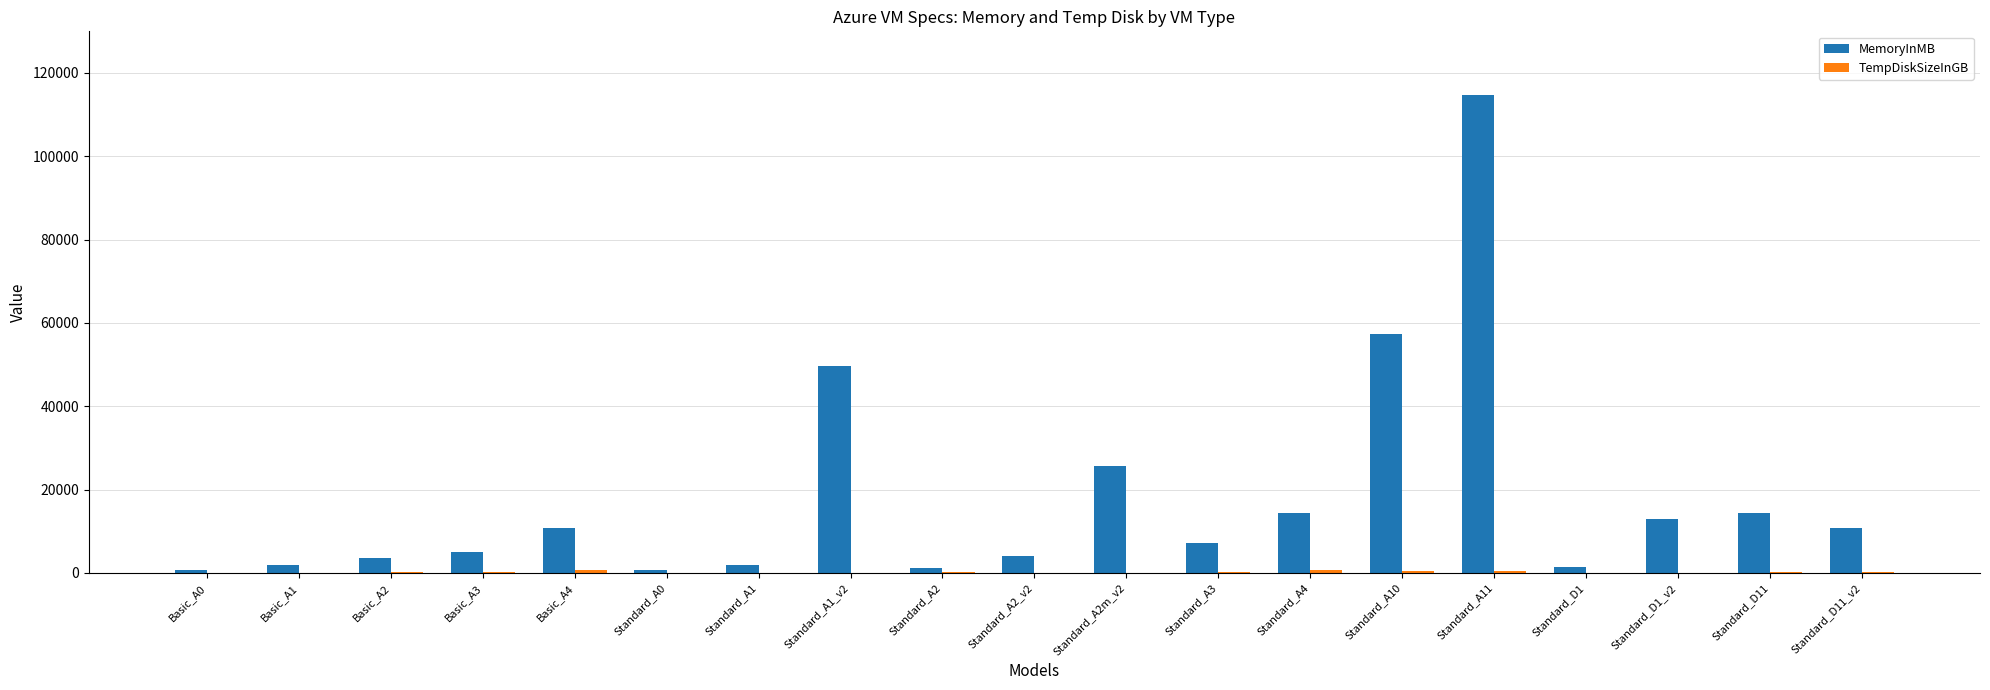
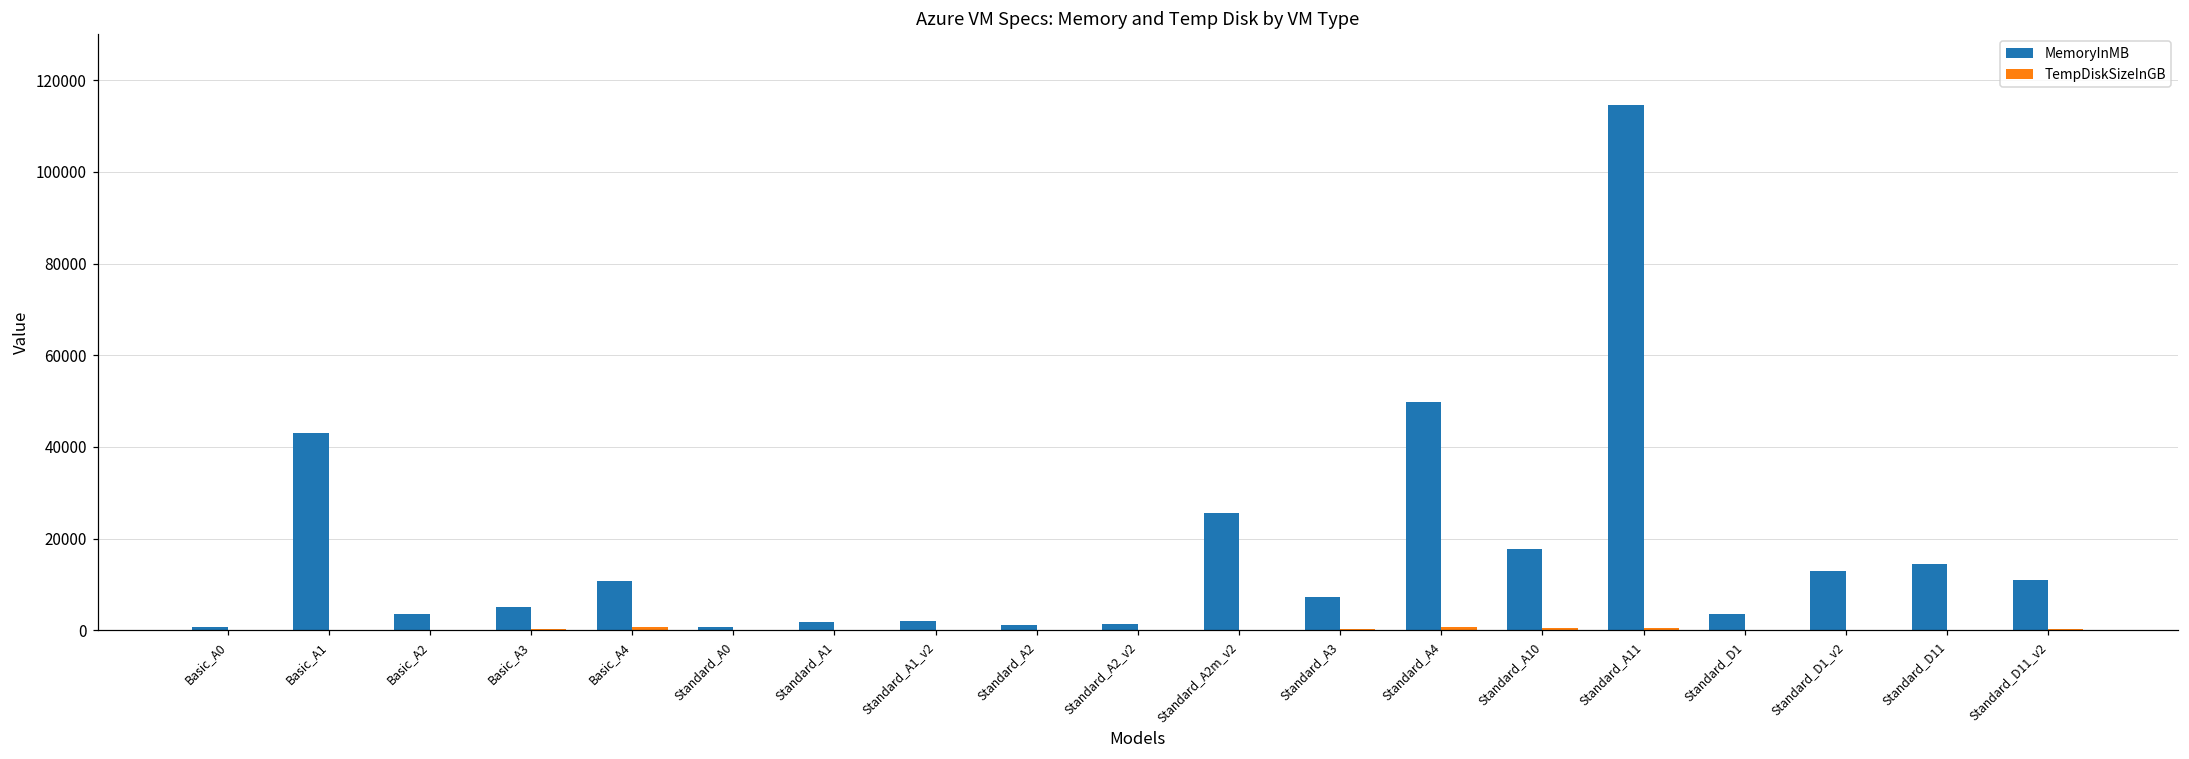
MemoryInMB, Basic_A1: 2000 -> 43000
MemoryInMB, Standard_A1_v2: 50000 -> 2000
MemoryInMB, Standard_A2_v2: 4000 -> 1000
MemoryInMB, Standard_A4: 14000 -> 50000
MemoryInMB, Standard_A10: 57000 -> 18000
MemoryInMB, Standard_D1: 1000 -> 4000
